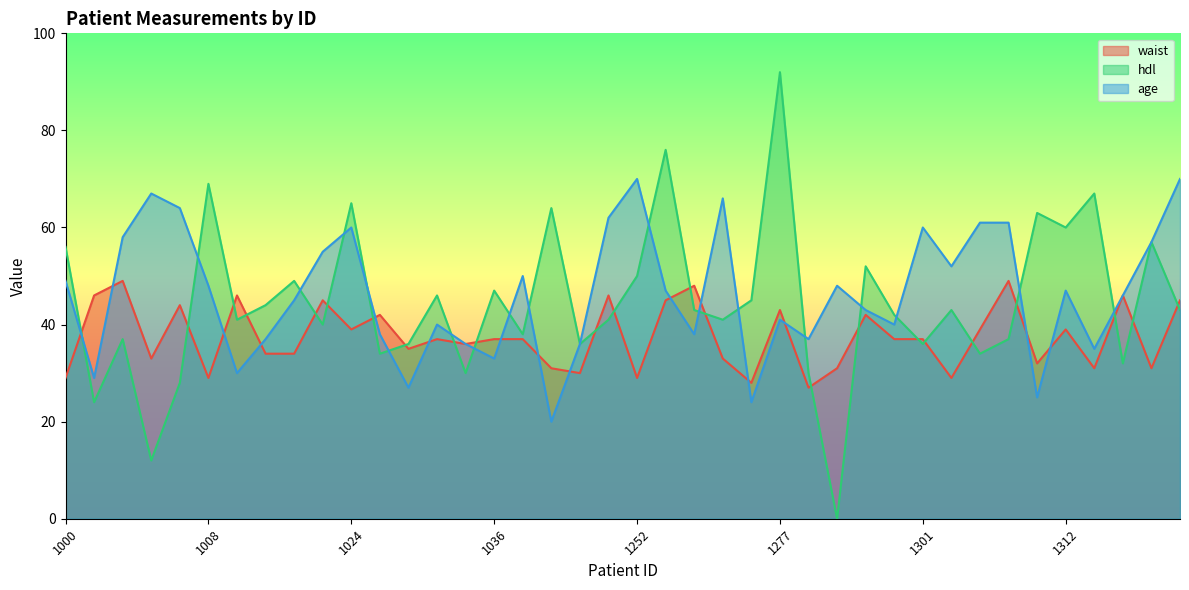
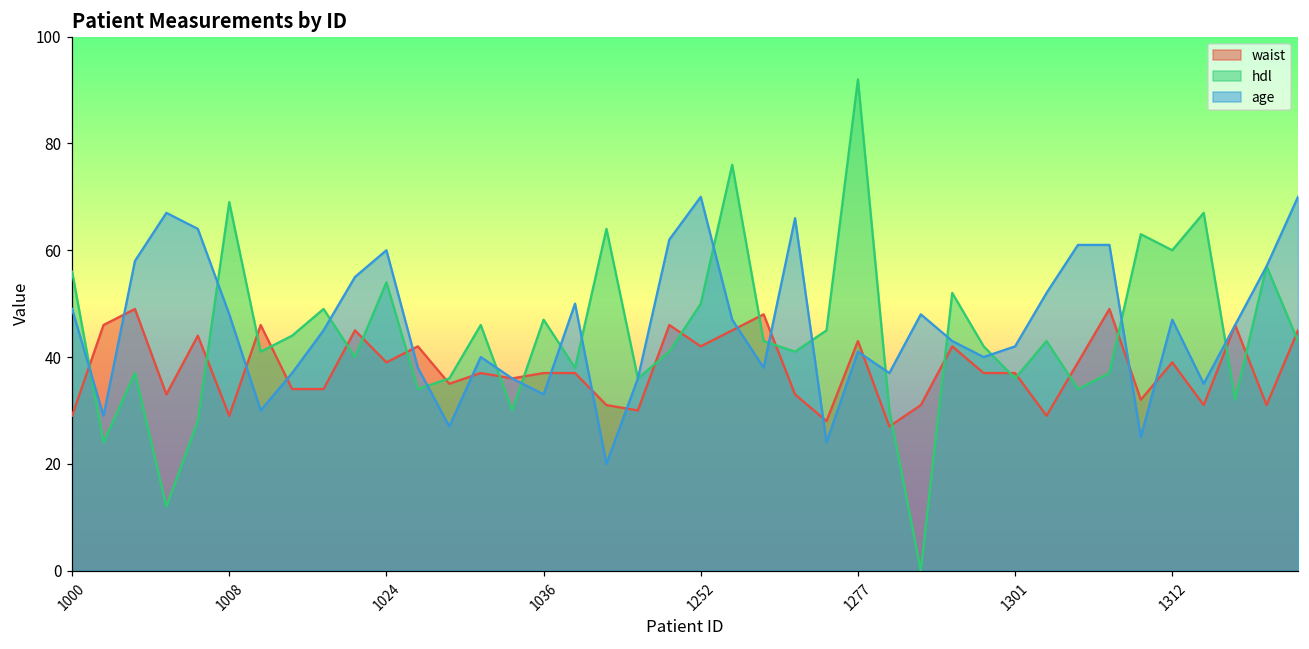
hdl, 1024: 65 -> 54
waist, 1252: 29 -> 42
age, 1301: 60 -> 42
